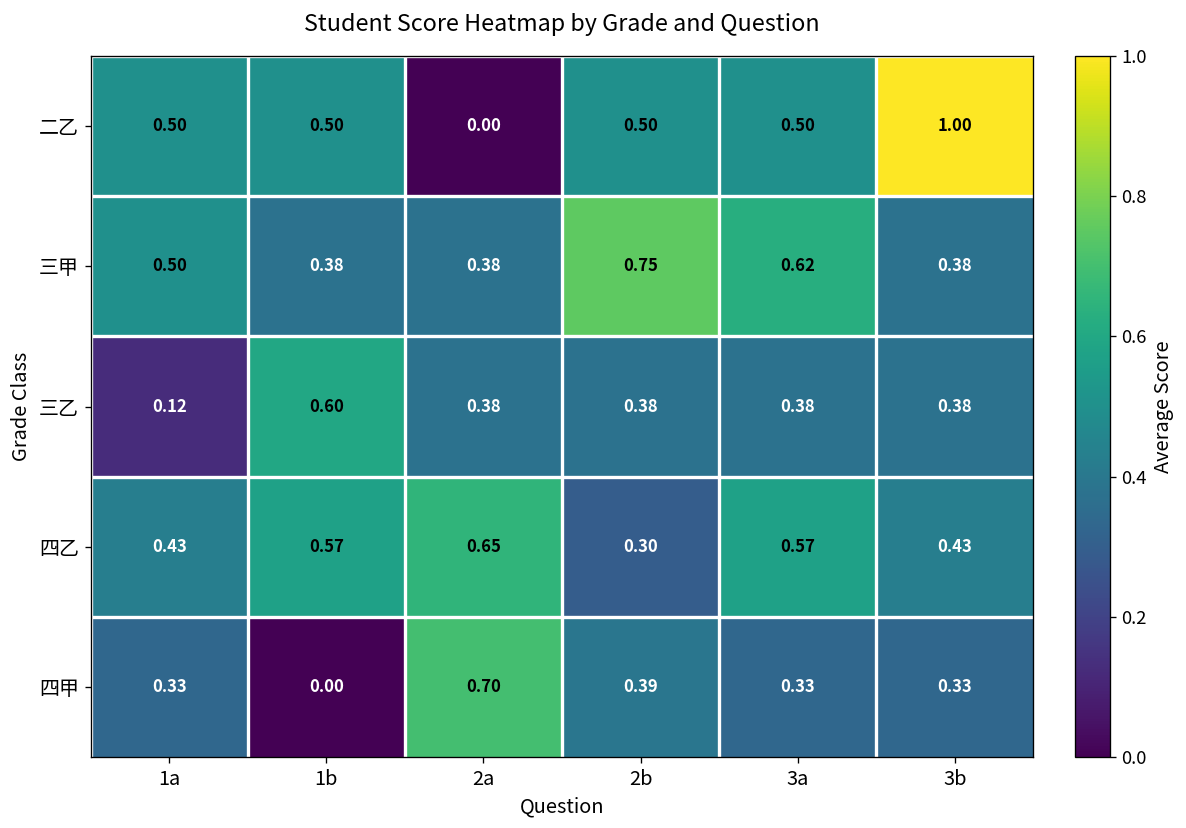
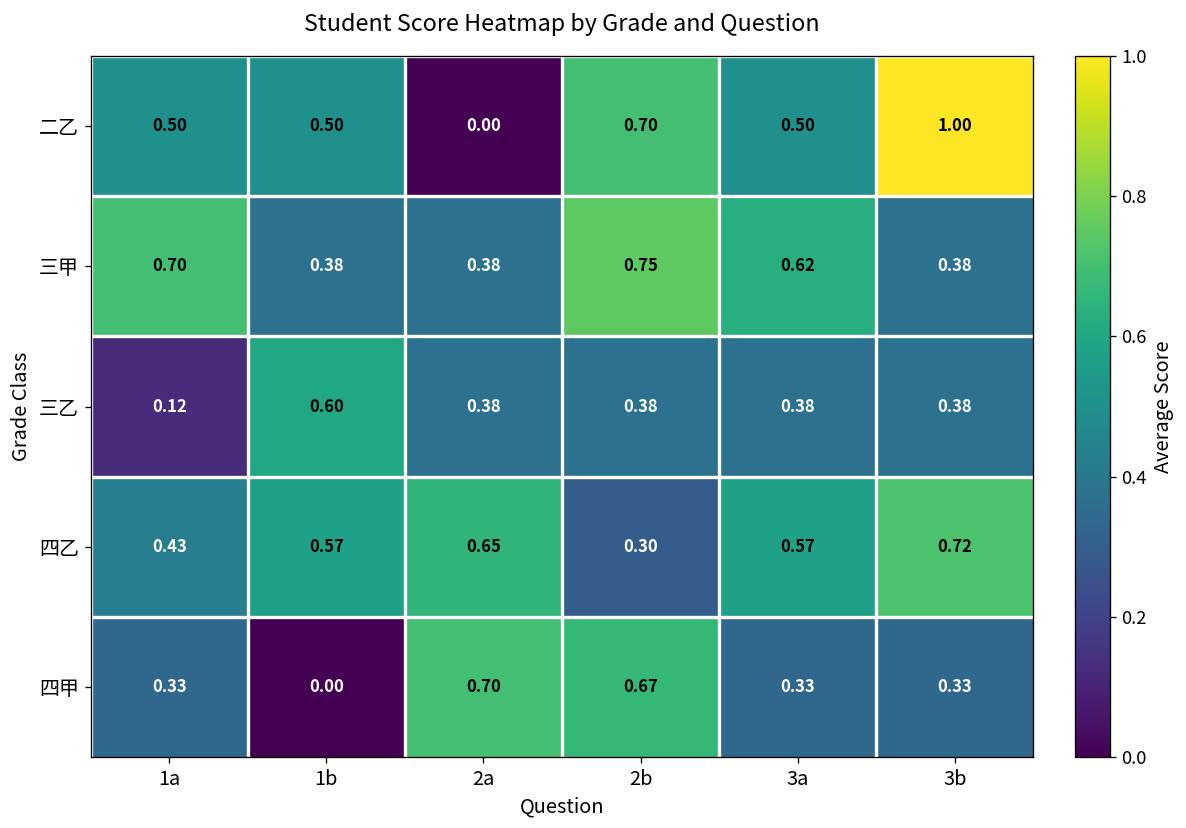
二乙, 2b: 0.50 -> 0.70
三甲, 1a: 0.50 -> 0.70
四乙, 3b: 0.43 -> 0.72
四甲, 2b: 0.39 -> 0.67
